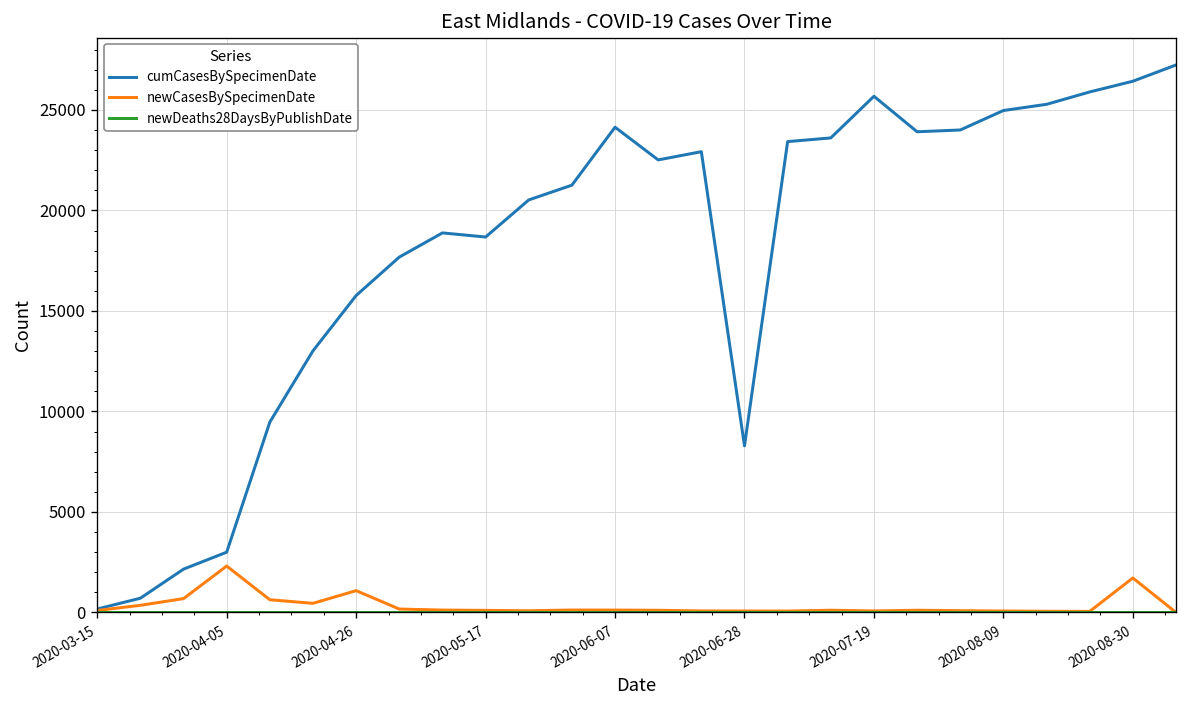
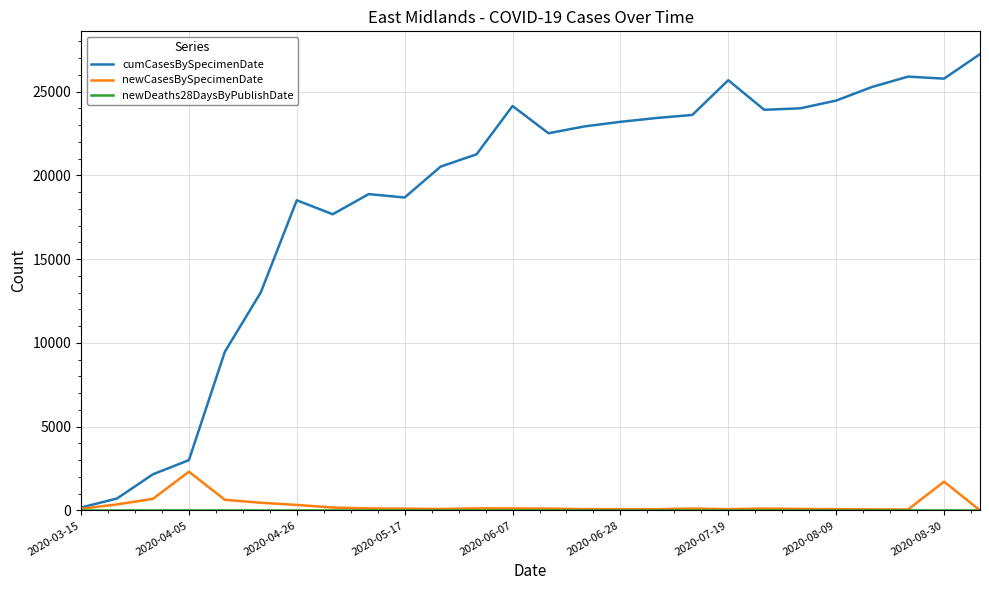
cumCasesBySpecimenDate, 2020-04-26: 15800 -> 18500
newCasesBySpecimenDate, 2020-04-26: 1100 -> 300
cumCasesBySpecimenDate, 2020-06-28: 8300 -> 23200
cumCasesBySpecimenDate, 2020-08-09: 25000 -> 24500
cumCasesBySpecimenDate, 2020-08-30: 26400 -> 25800
